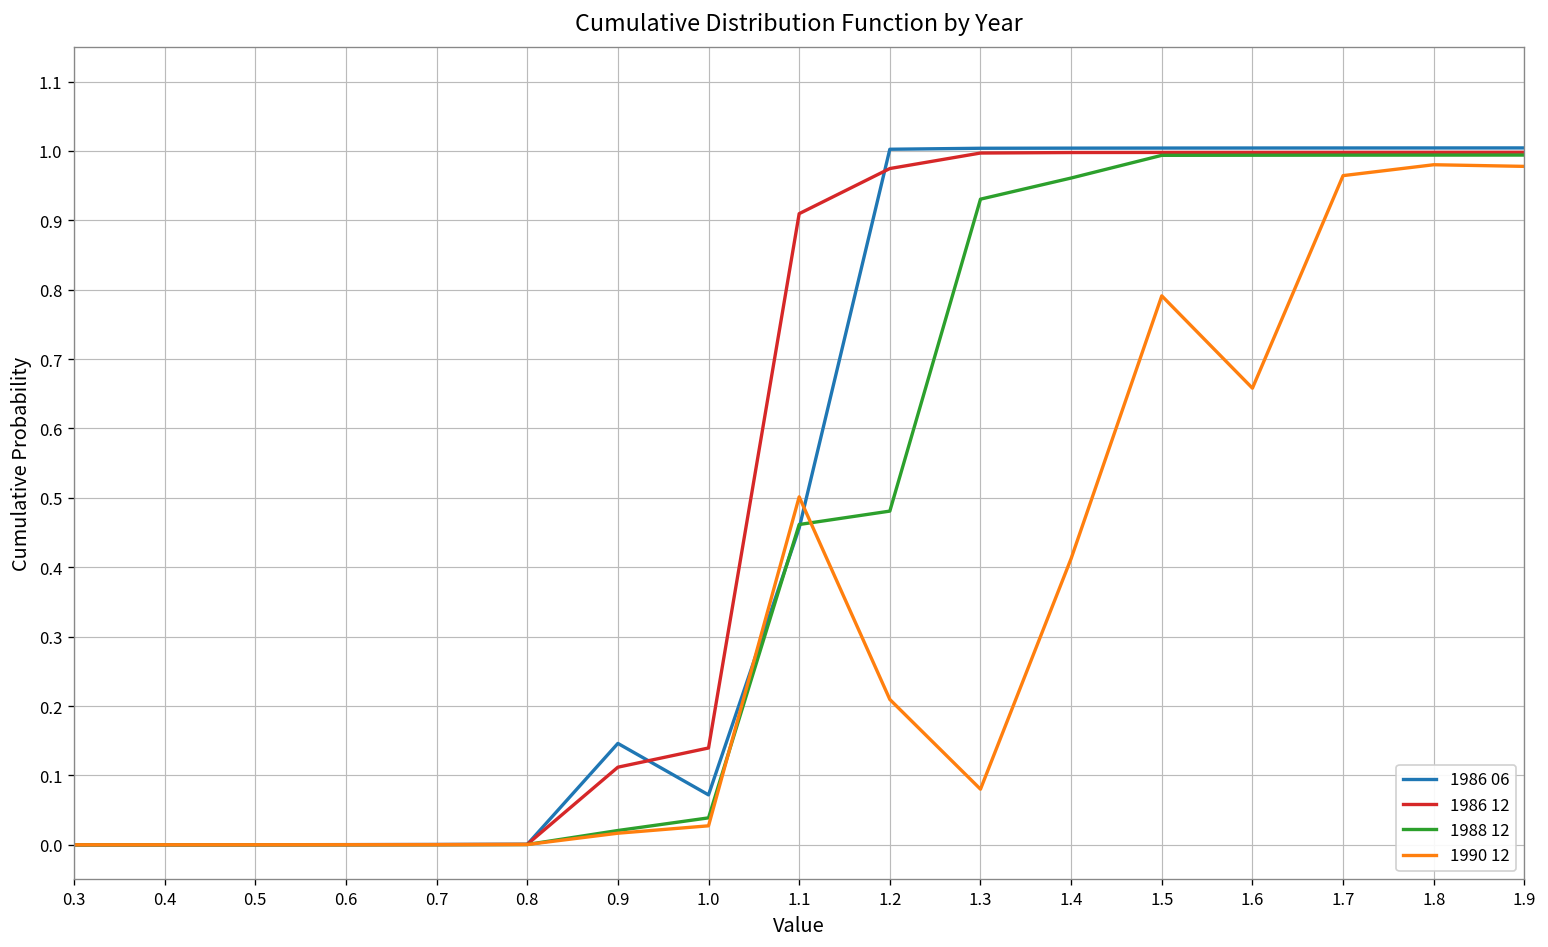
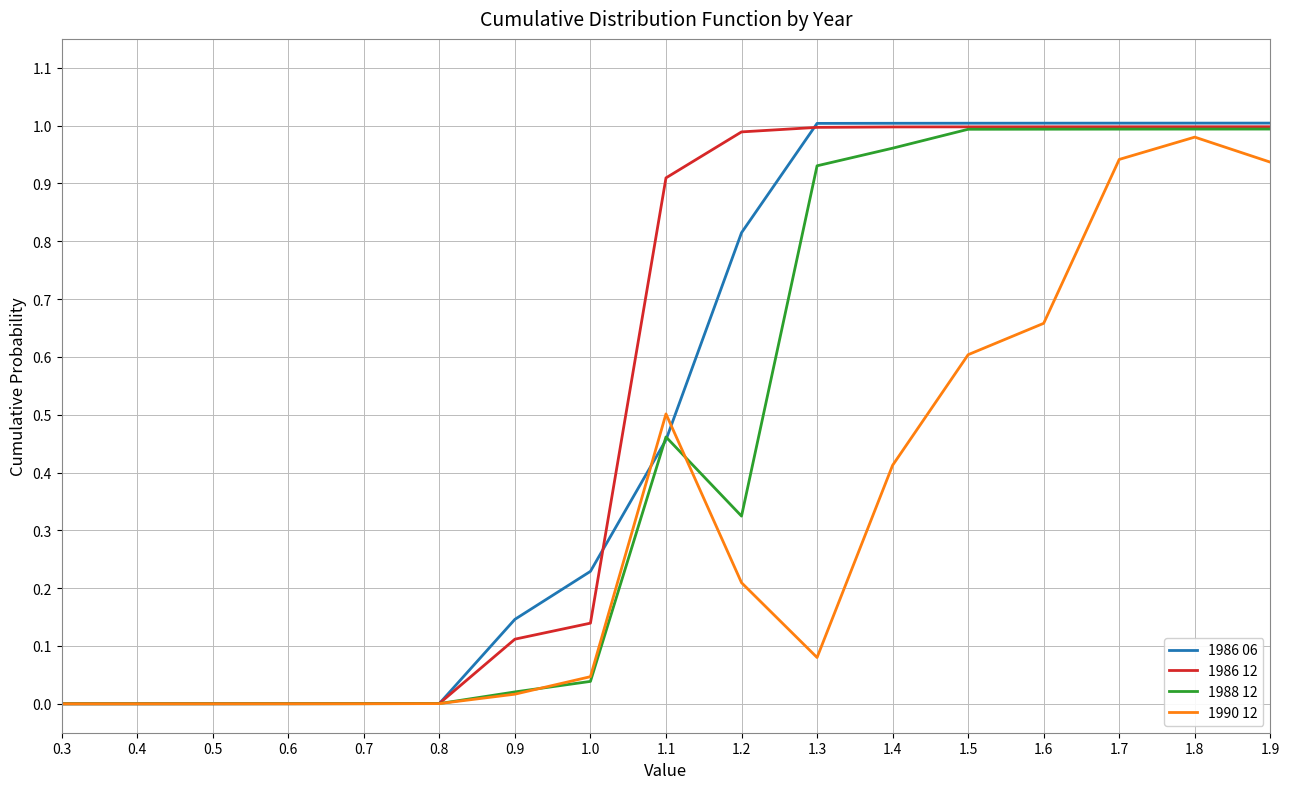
1986 06, 1.0: 0.07 -> 0.23
1990 12, 1.0: 0.03 -> 0.05
1986 06, 1.2: 1.00 -> 0.81
1986 12, 1.2: 0.97 -> 0.99
1988 12, 1.2: 0.48 -> 0.32
1990 12, 1.5: 0.79 -> 0.60
1990 12, 1.7: 0.96 -> 0.94
1990 12, 1.9: 0.98 -> 0.94
